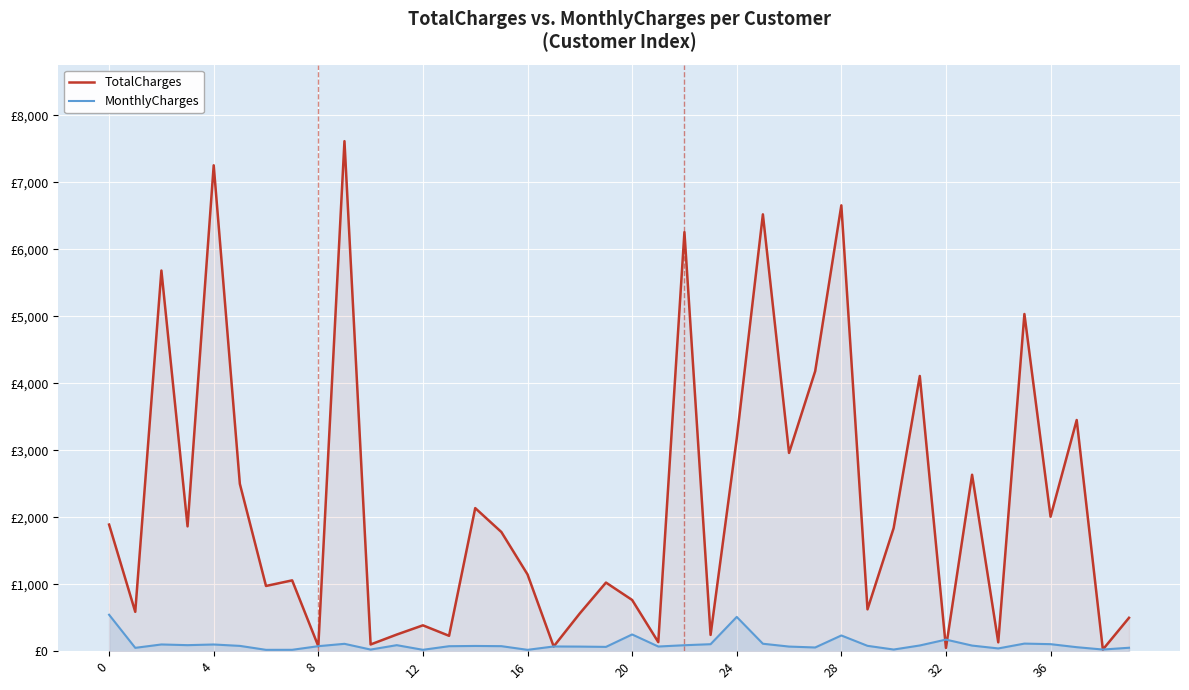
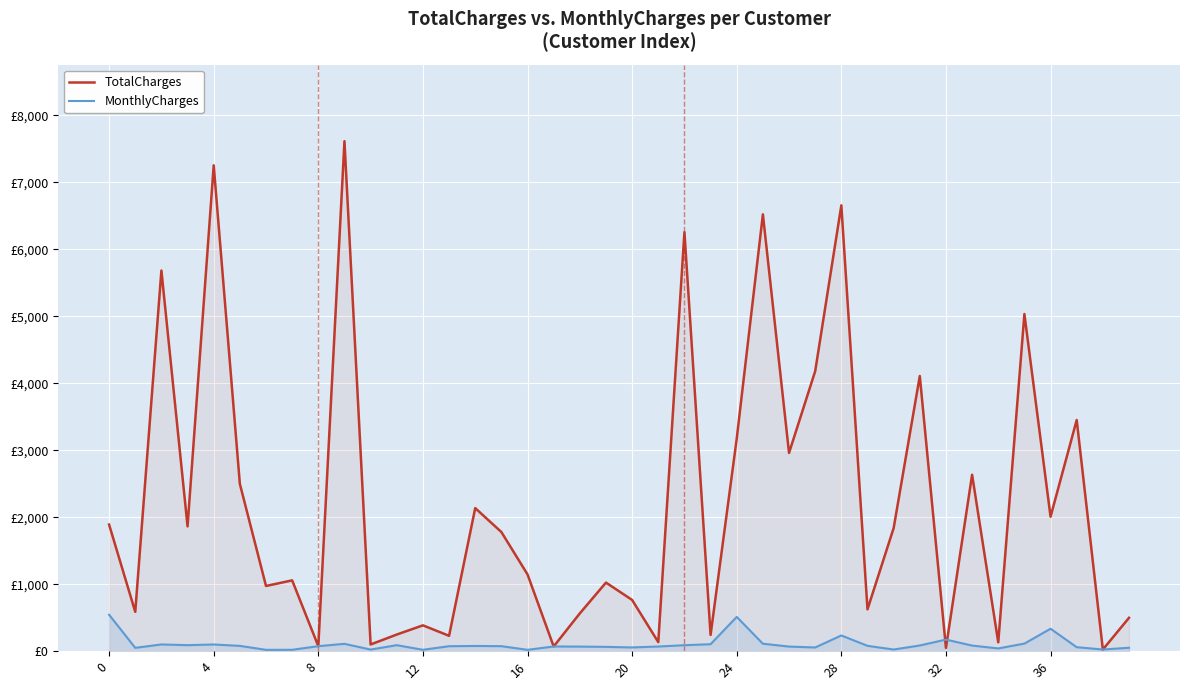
MonthlyCharges, 20: £200 -> £100
MonthlyCharges, 36: £100 -> £300
